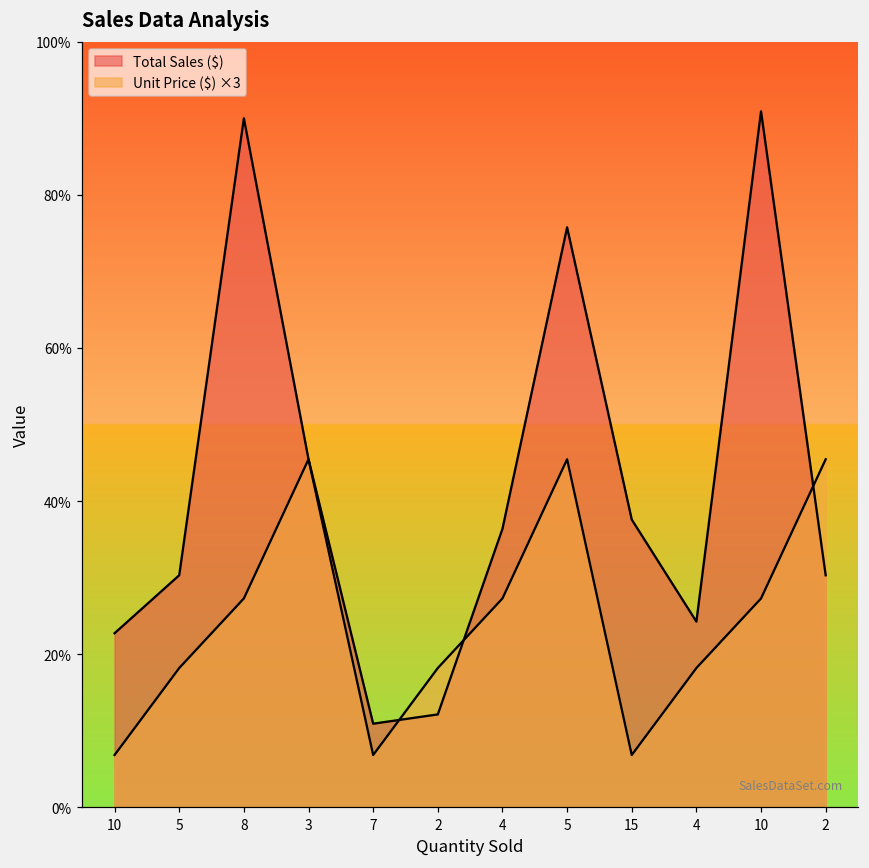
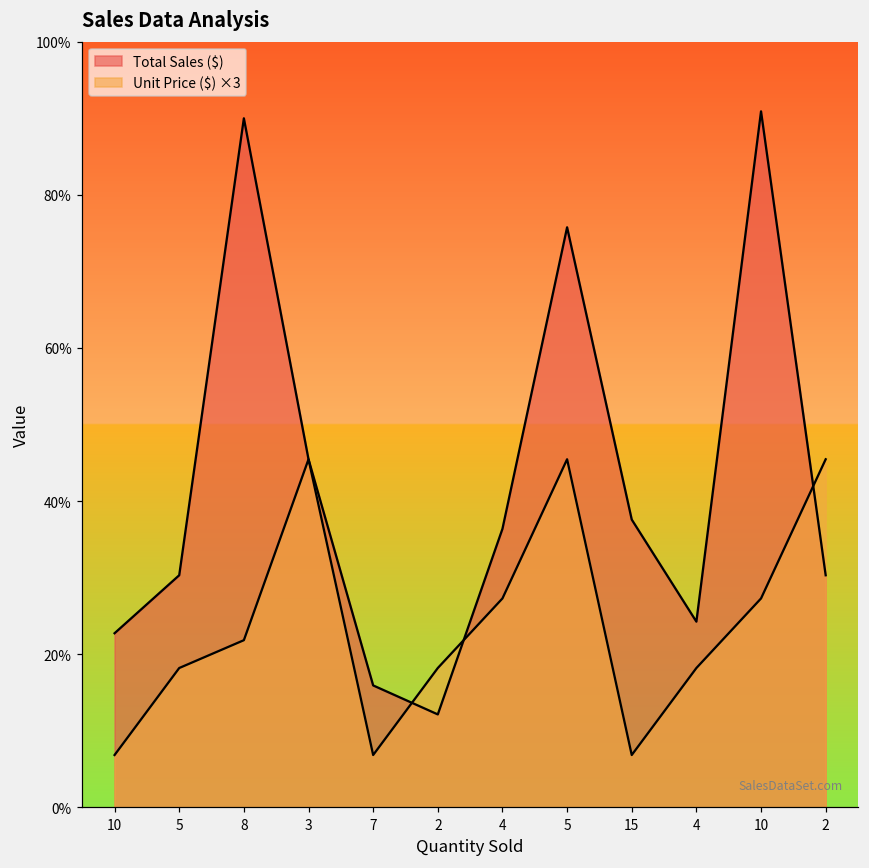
Unit Price ($) ×3, 8: 27% -> 22%
Total Sales ($), 7: 11% -> 16%
